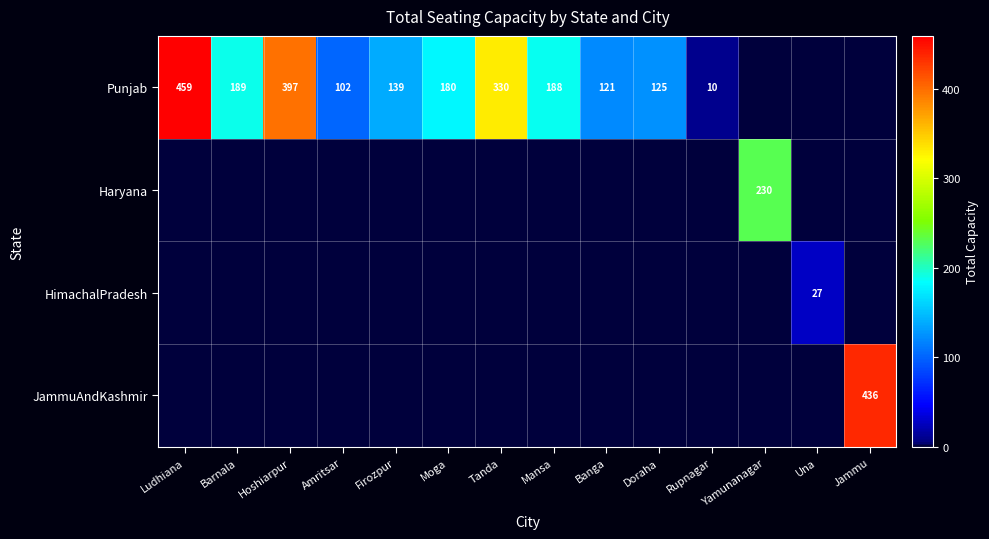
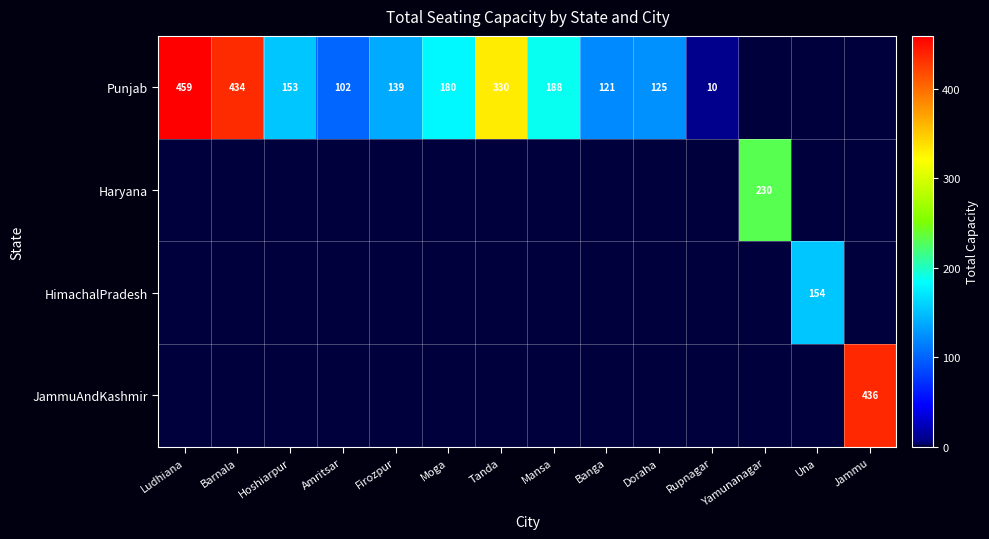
Punjab, Barnala: 189 -> 434
Punjab, Hoshiarpur: 397 -> 153
HimachalPradesh, Una: 27 -> 154
